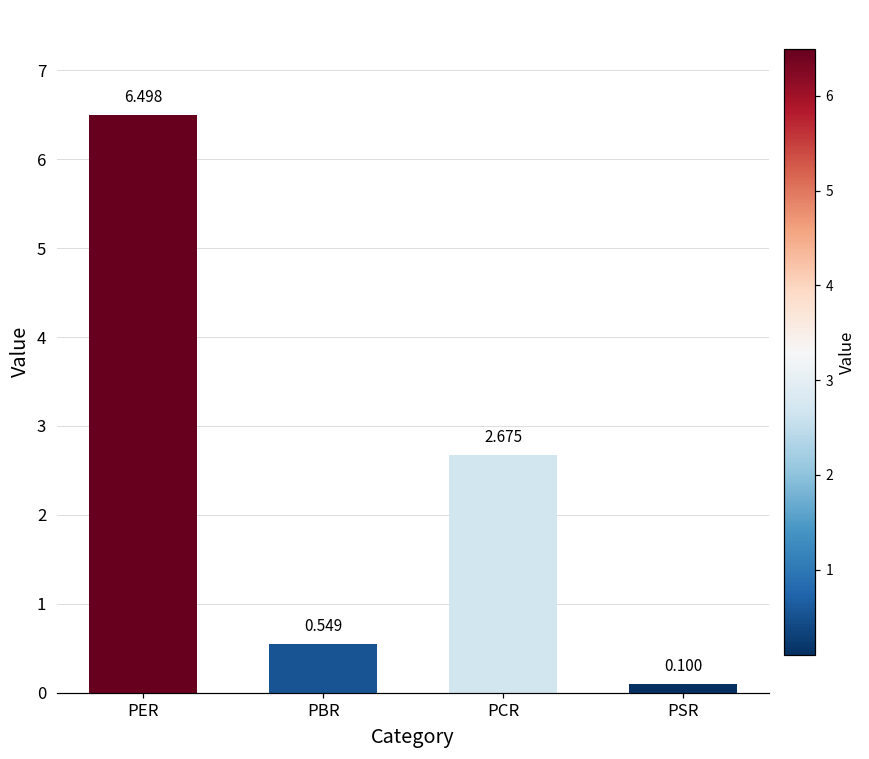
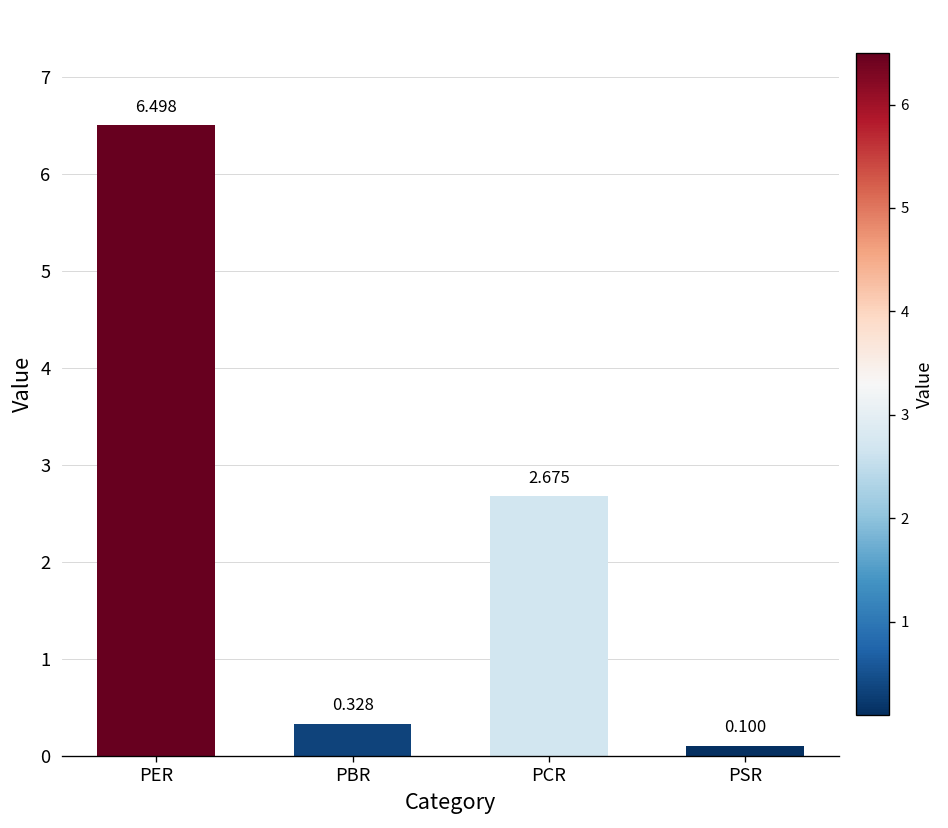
PBR: 0.549 -> 0.328
